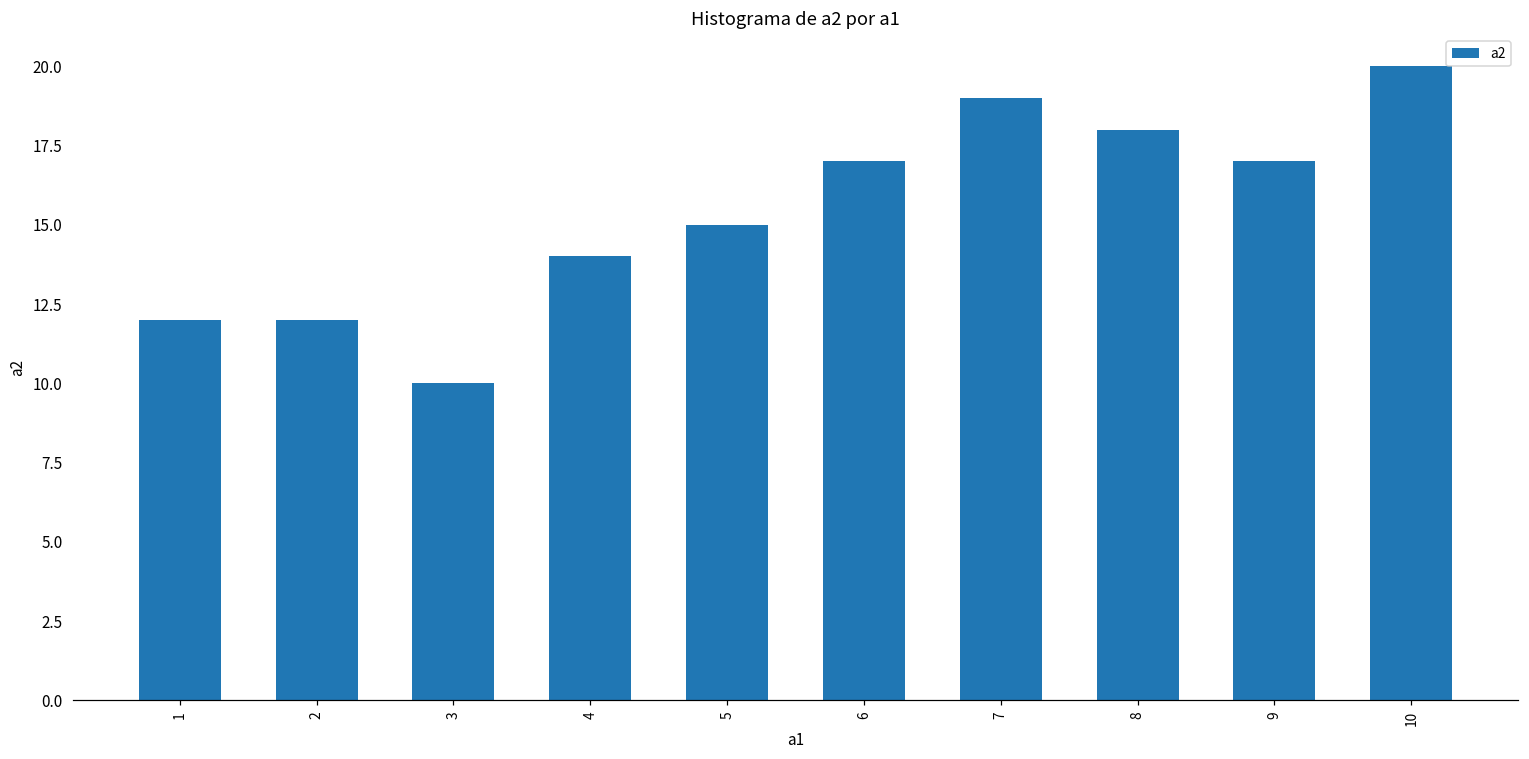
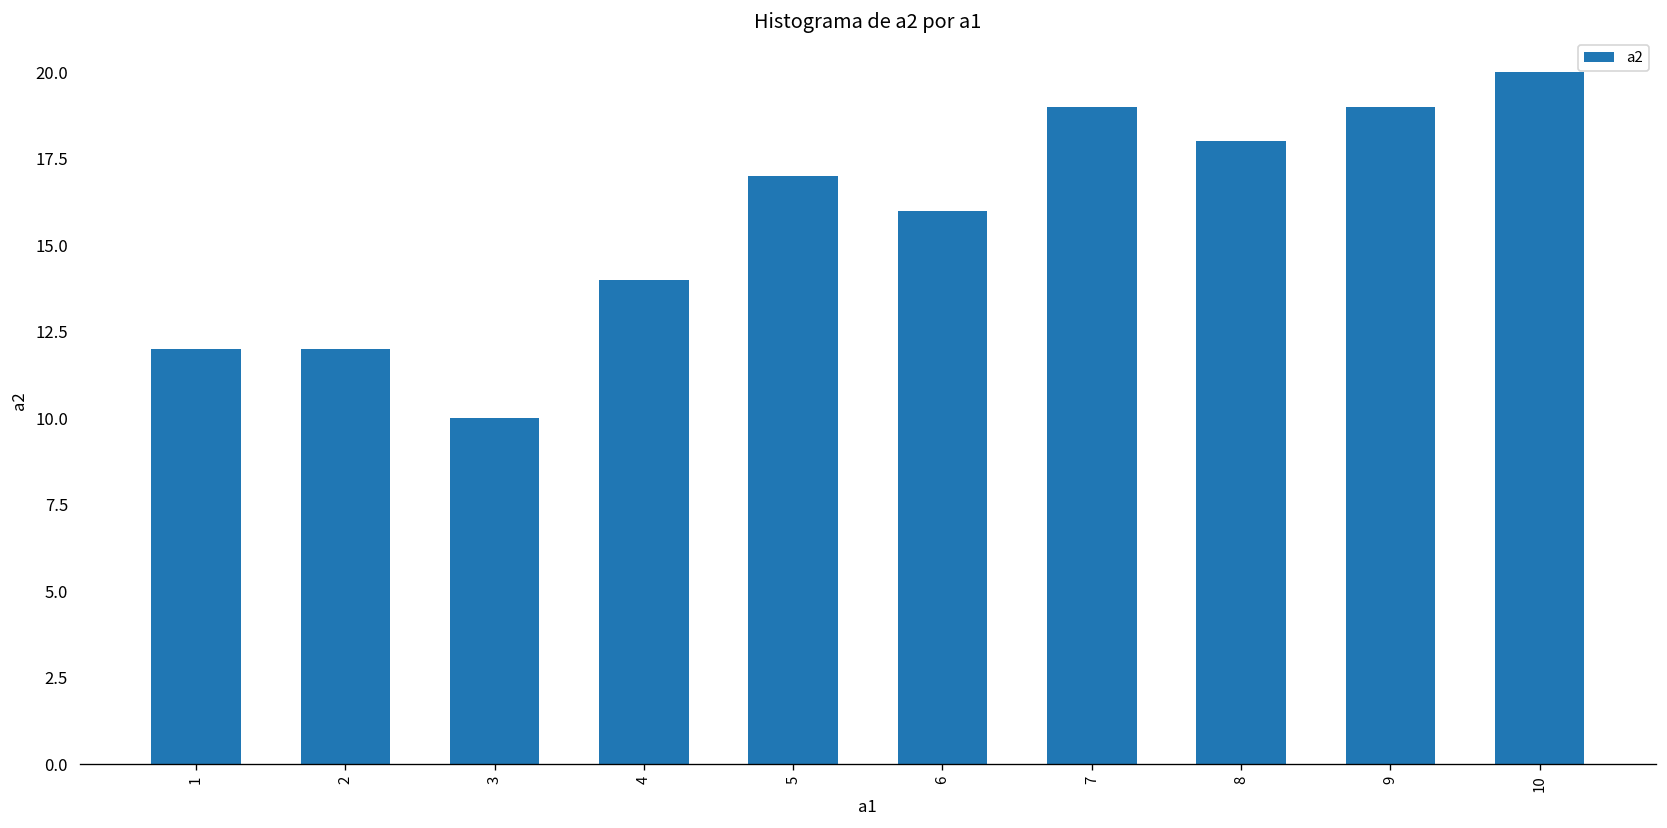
5: 15 -> 17
6: 17 -> 16
9: 17 -> 19
